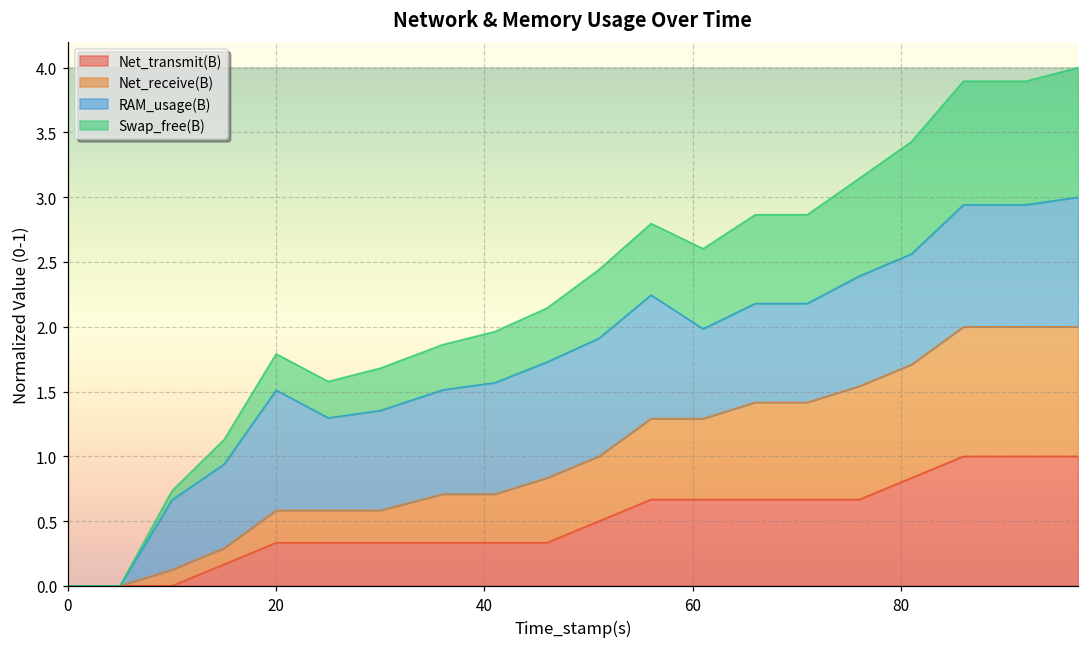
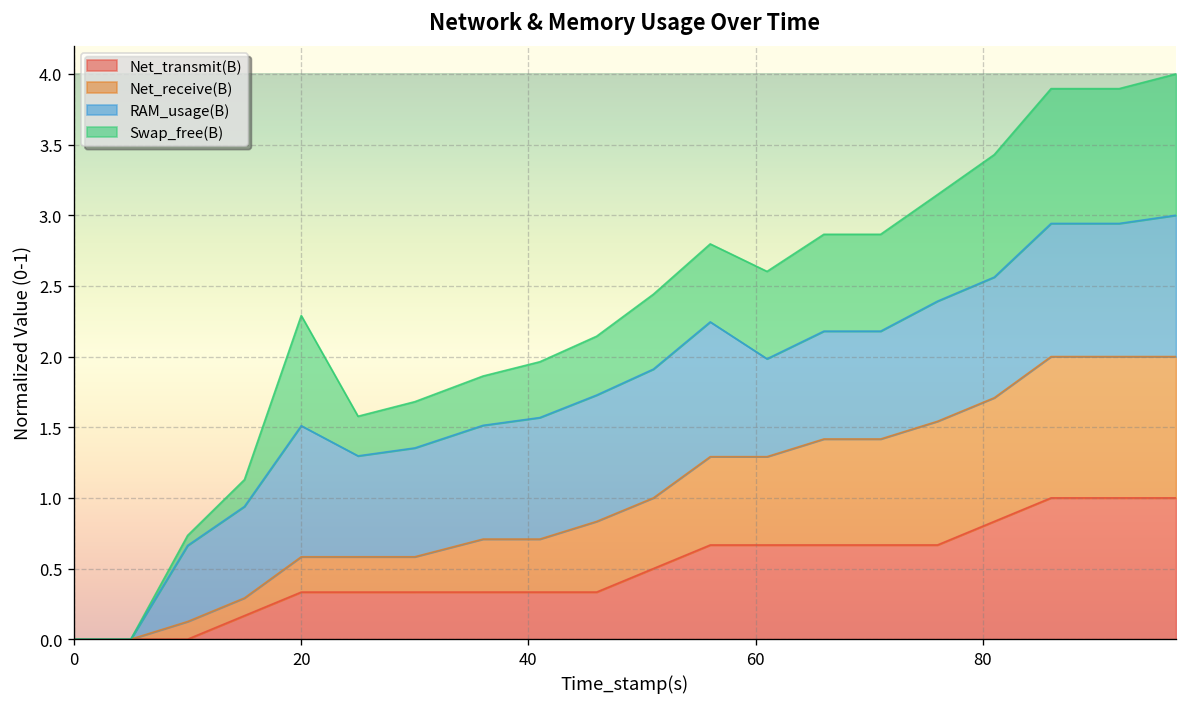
Swap_free(B), 20: 0.28 -> 0.78
